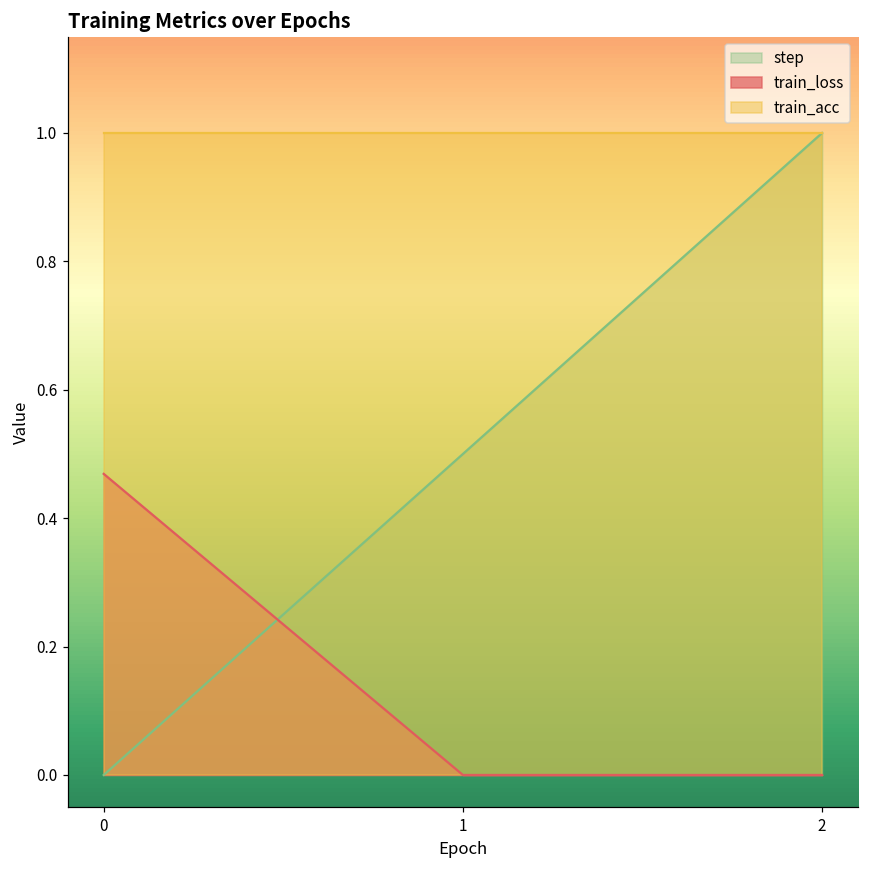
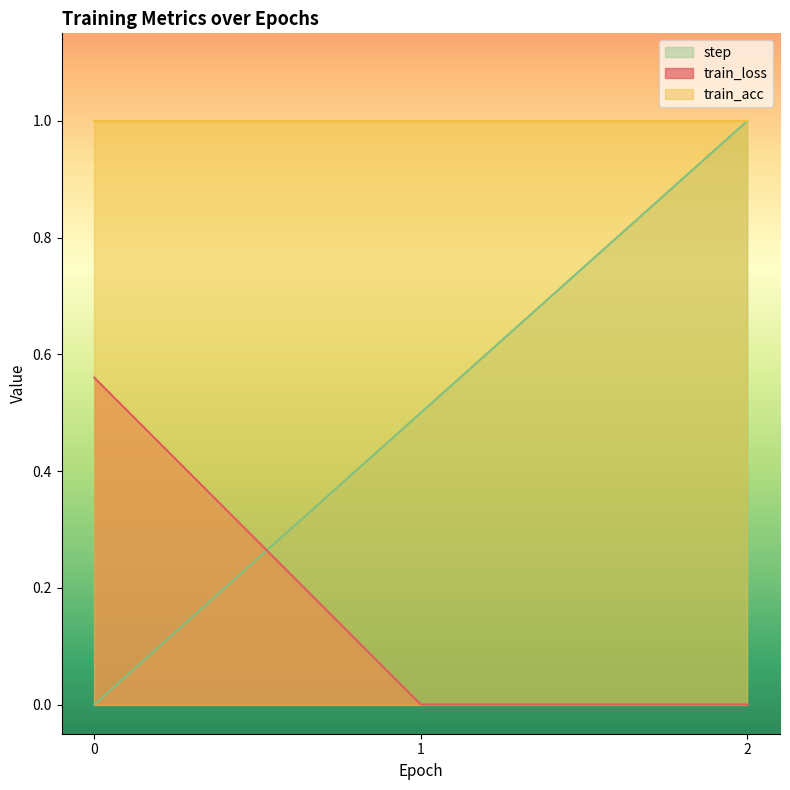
train_loss, 0: 0.47 -> 0.56
